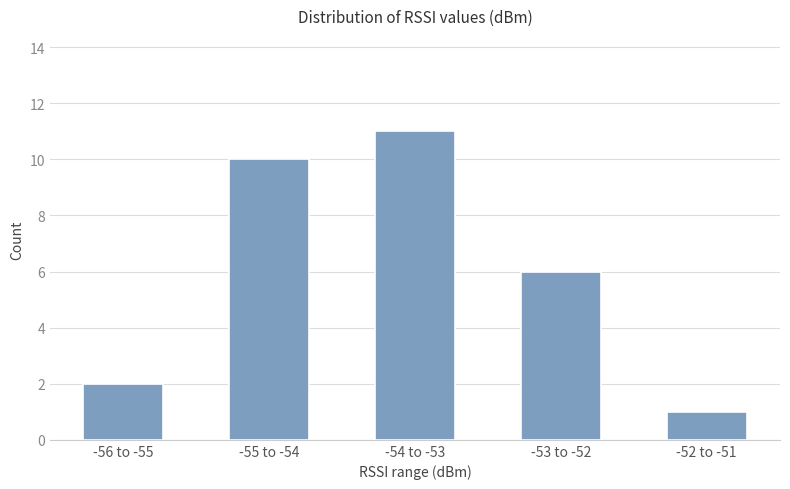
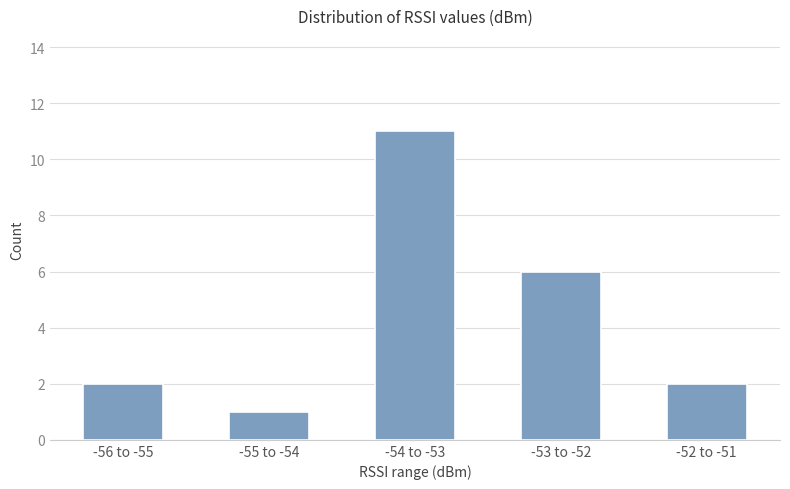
-55 to -54: 10 -> 1
-52 to -51: 1 -> 2
